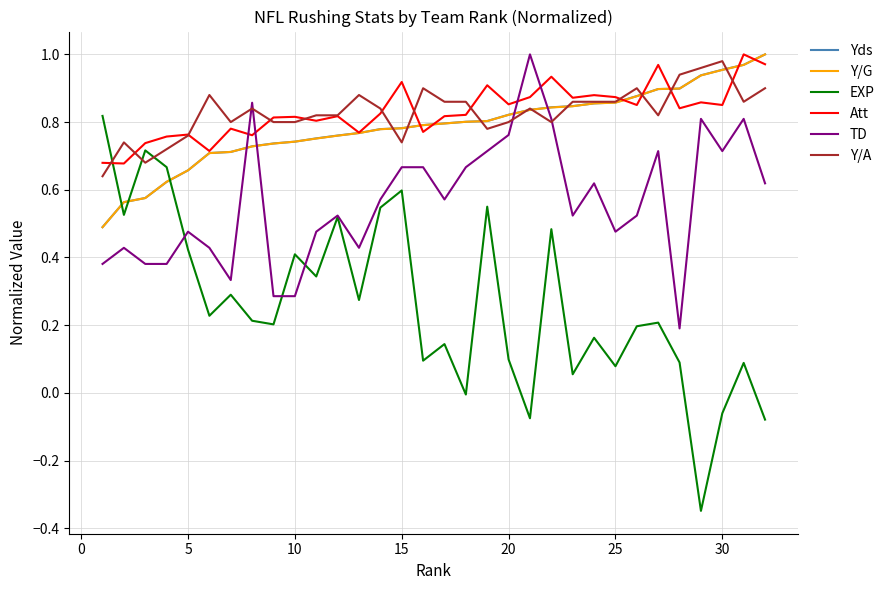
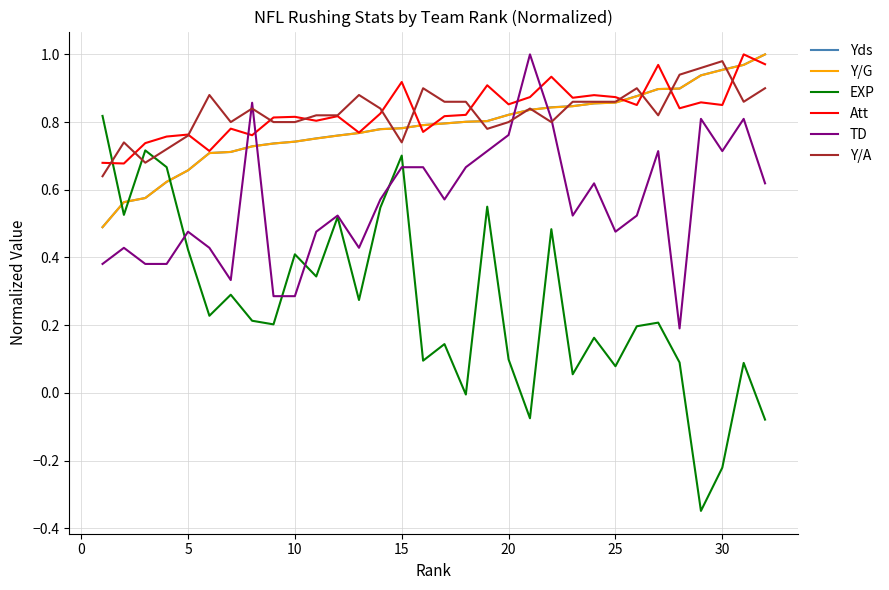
EXP, 15: 0.60 -> 0.70
EXP, 30: -0.06 -> -0.22
